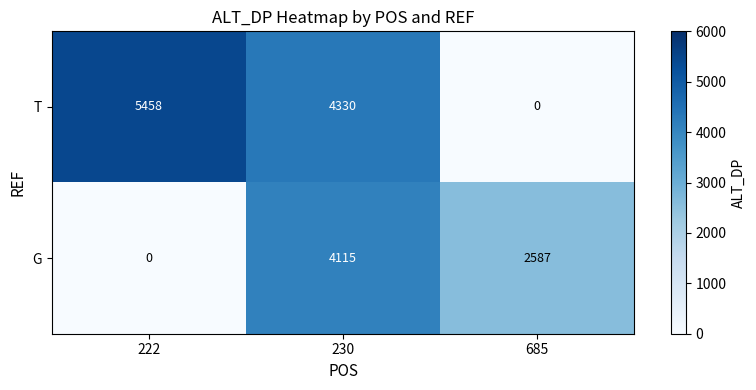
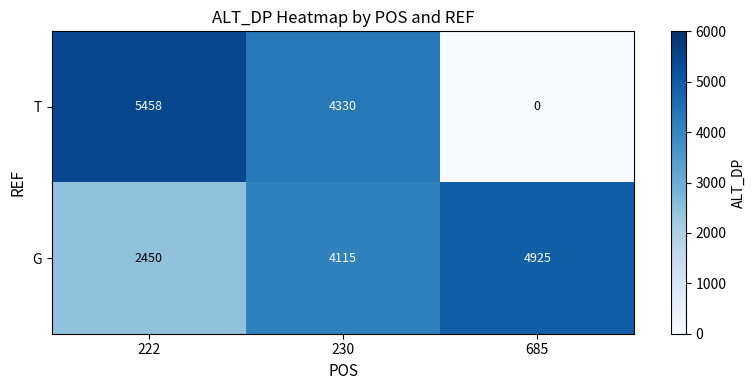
G, 222: 0 -> 2450
G, 685: 2587 -> 4925
